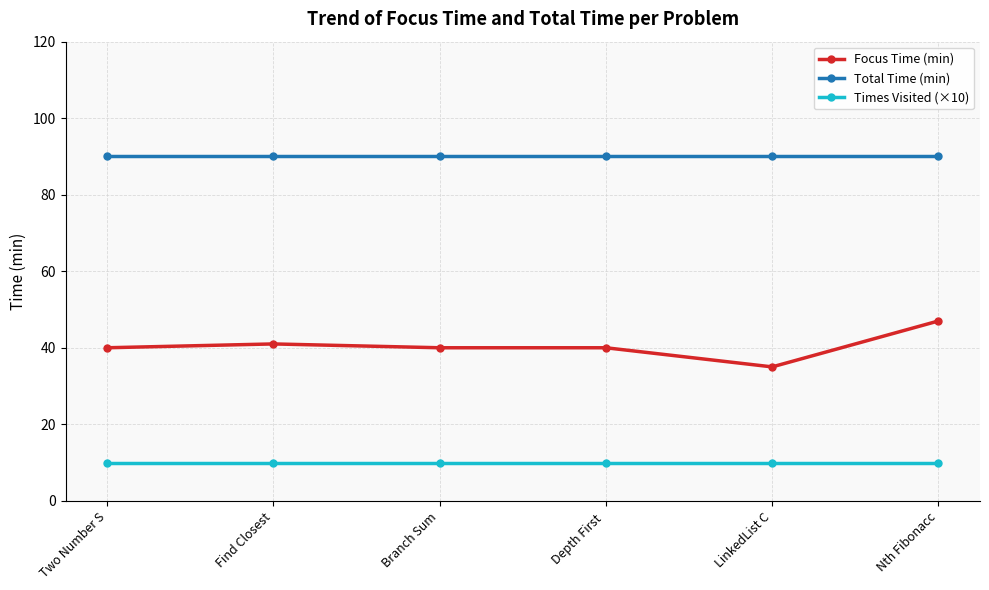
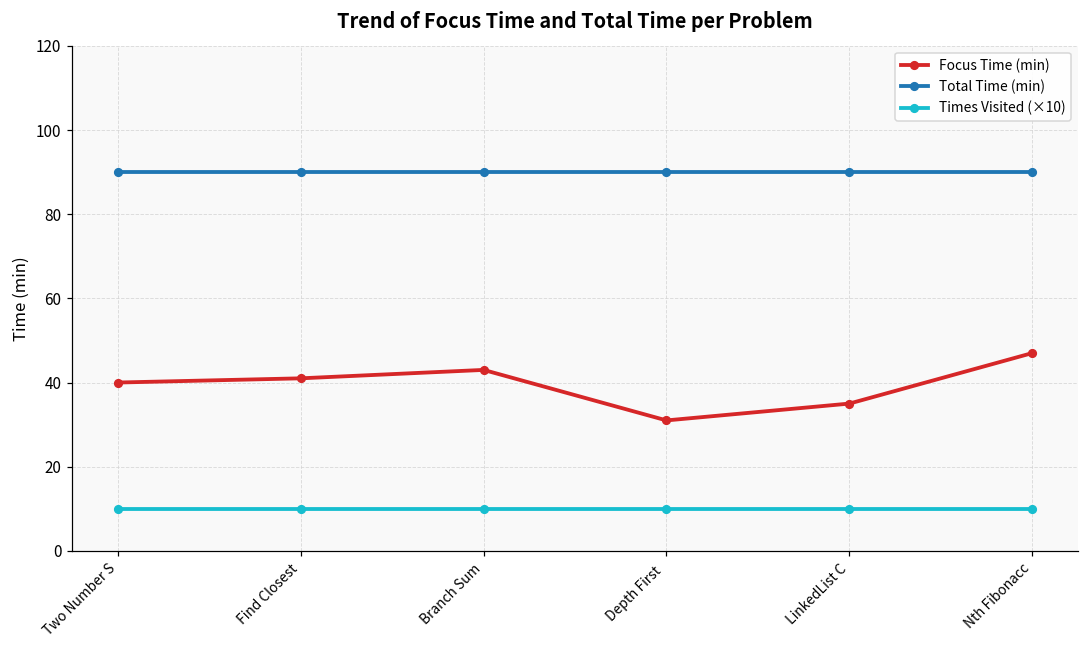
Focus Time (min), Branch Sum: 40 -> 43
Focus Time (min), Depth First: 40 -> 31
